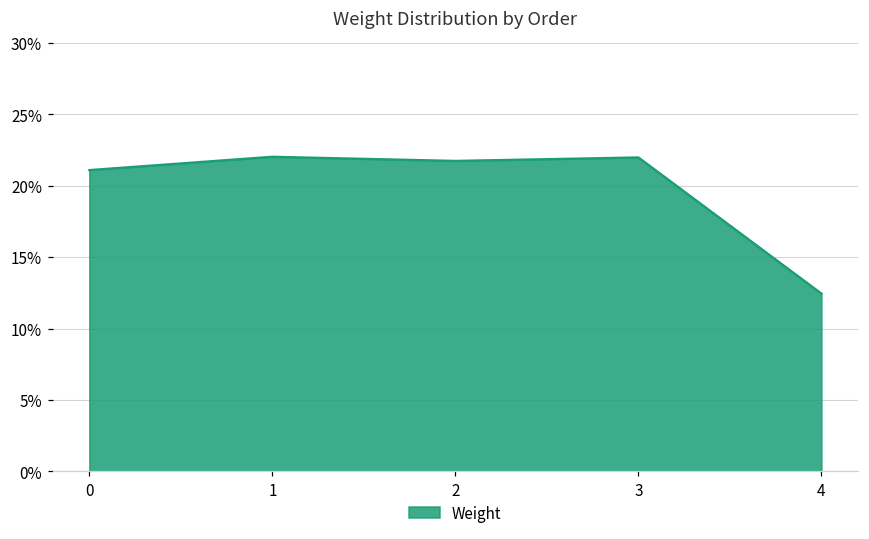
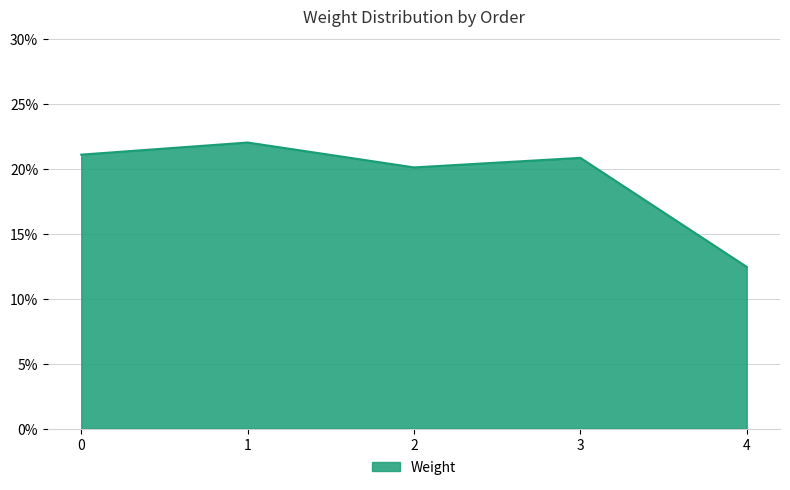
2: 21.7% -> 20.1%
3: 22.0% -> 20.8%
